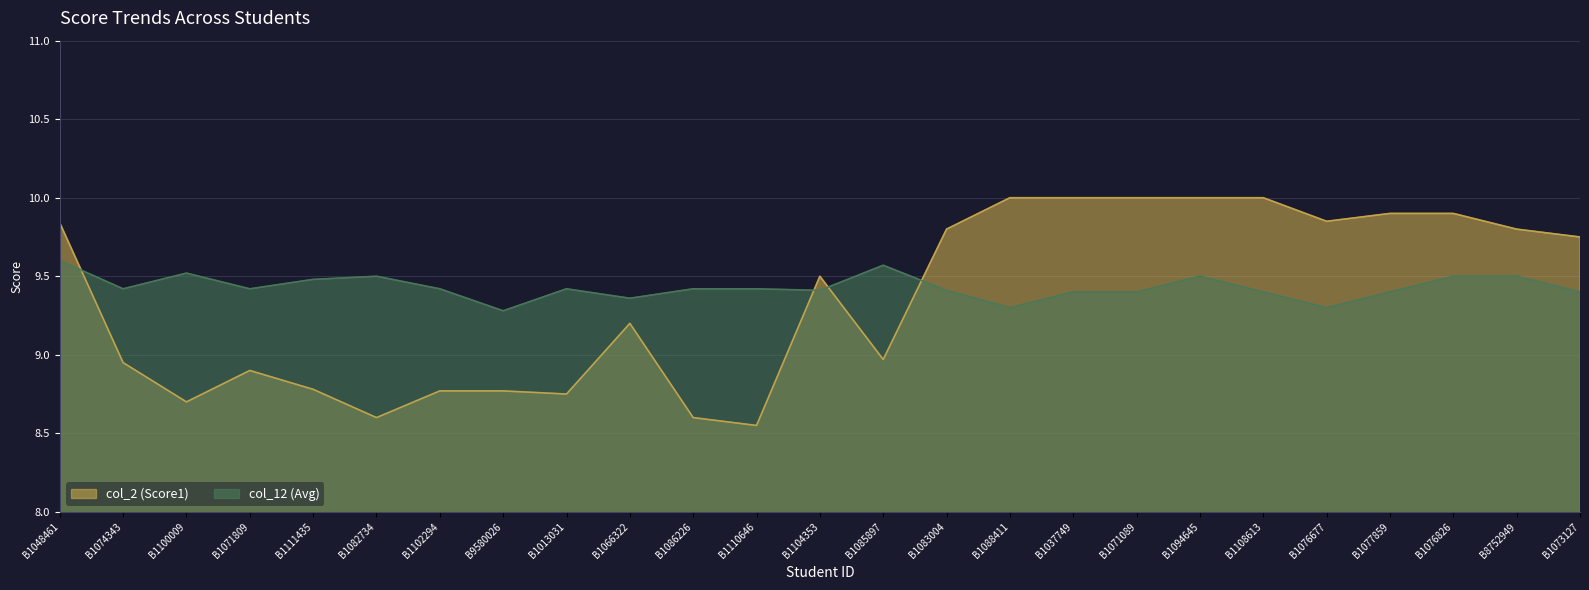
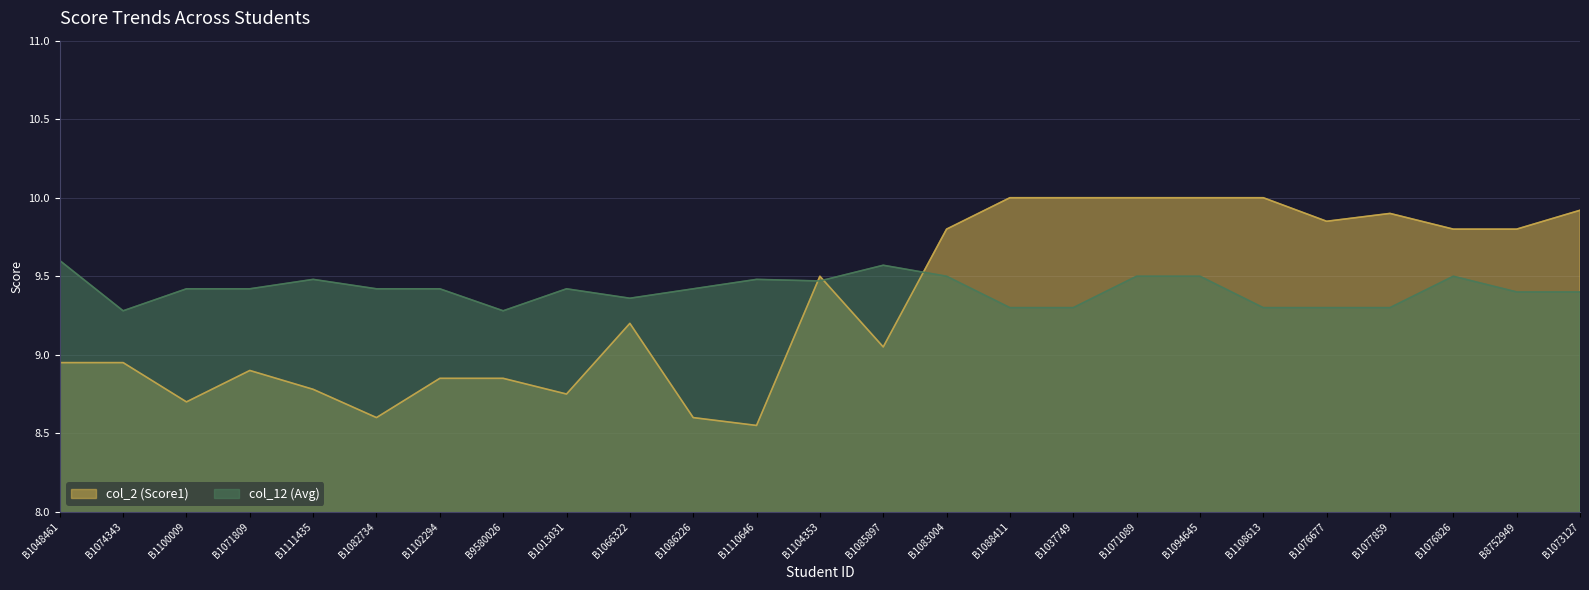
col_2 (Score1), B1048461: 9.84 -> 8.95
col_12 (Avg), B1074343: 9.42 -> 9.28
col_12 (Avg), B1100009: 9.52 -> 9.42
col_12 (Avg), B1082734: 9.50 -> 9.42
col_2 (Score1), B1102294: 8.77 -> 8.85
col_2 (Score1), B9580026: 8.77 -> 8.85
col_12 (Avg), B1110646: 9.42 -> 9.48
col_12 (Avg), B1104353: 9.41 -> 9.47
col_2 (Score1), B1085897: 8.97 -> 9.05
col_12 (Avg), B1083004: 9.41 -> 9.50
col_12 (Avg), B1037749: 9.4 -> 9.3
col_12 (Avg), B1071089: 9.4 -> 9.5
col_12 (Avg), B1108613: 9.4 -> 9.3
col_12 (Avg), B1077859: 9.4 -> 9.3
col_2 (Score1), B1076826: 9.9 -> 9.8
col_12 (Avg), B8752949: 9.5 -> 9.4
col_2 (Score1), B1073127: 9.75 -> 9.92
